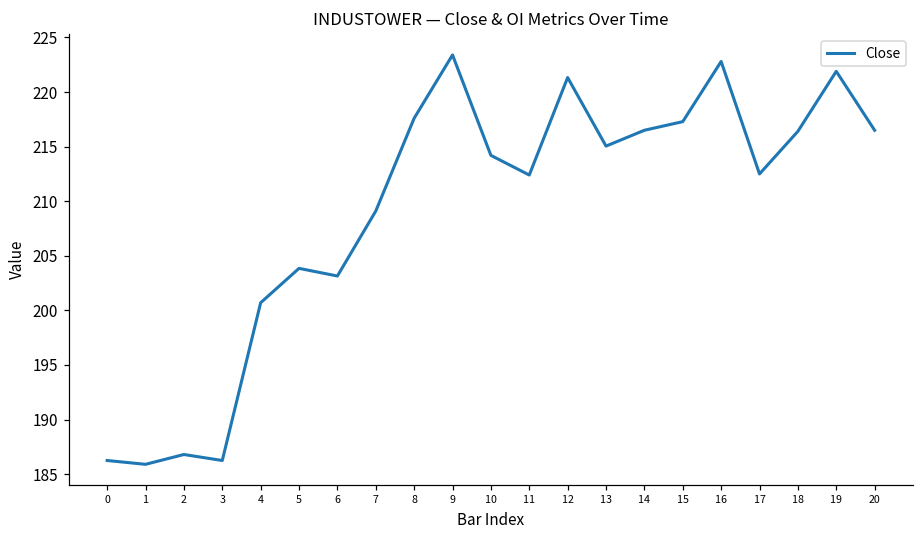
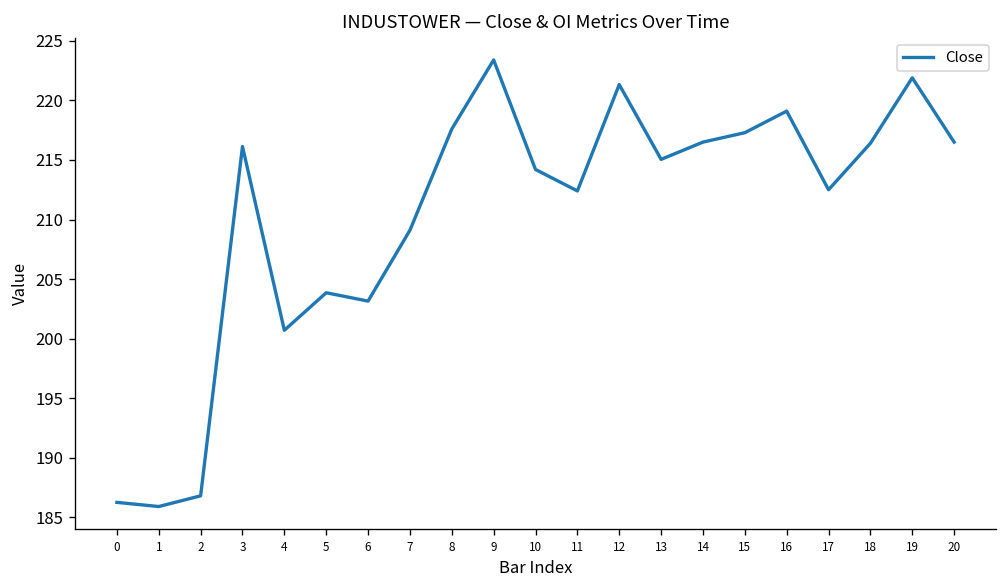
3: 186 -> 216
16: 223 -> 219
